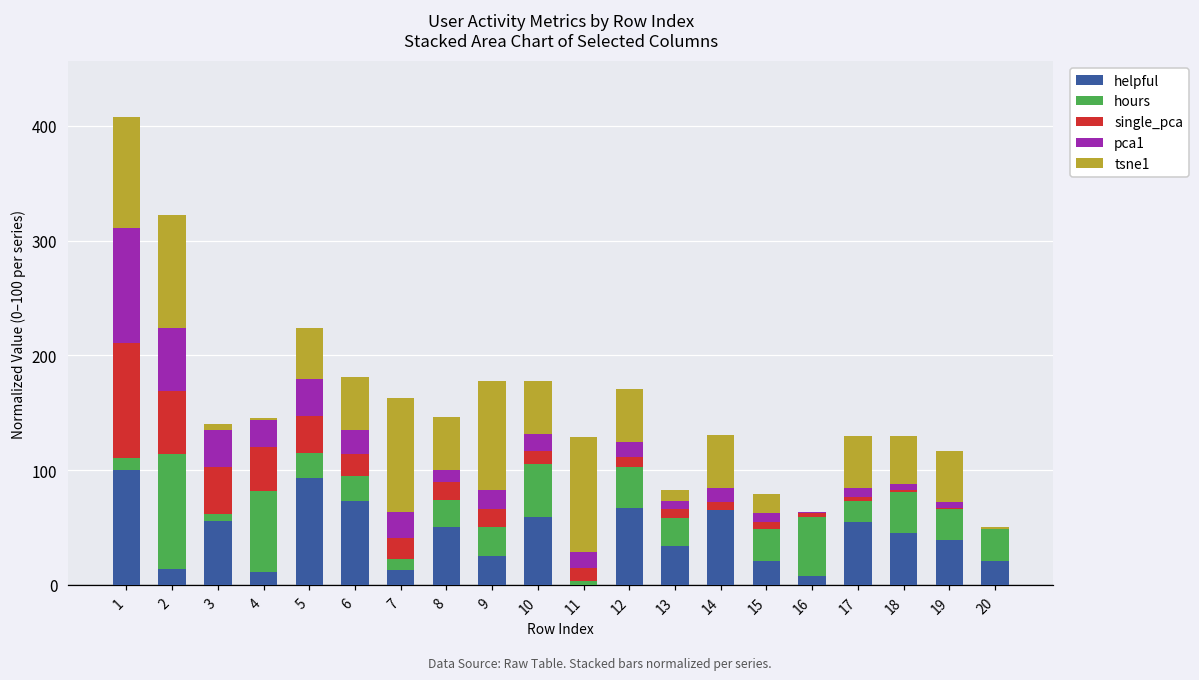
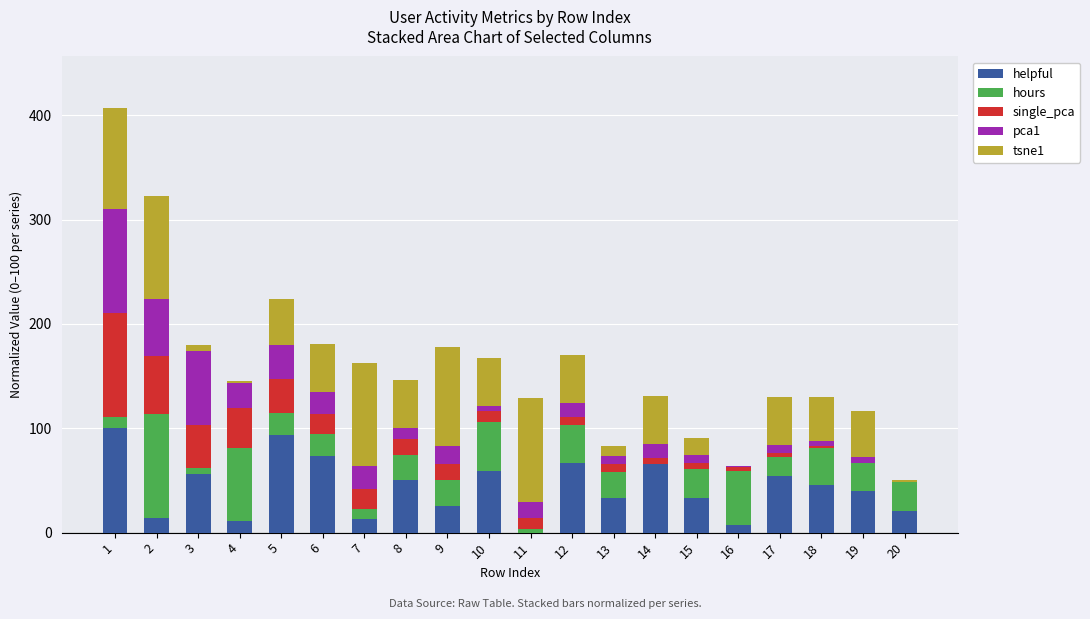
pca1, 3: 32 -> 71
pca1, 10: 15 -> 4
helpful, 15: 21 -> 33
